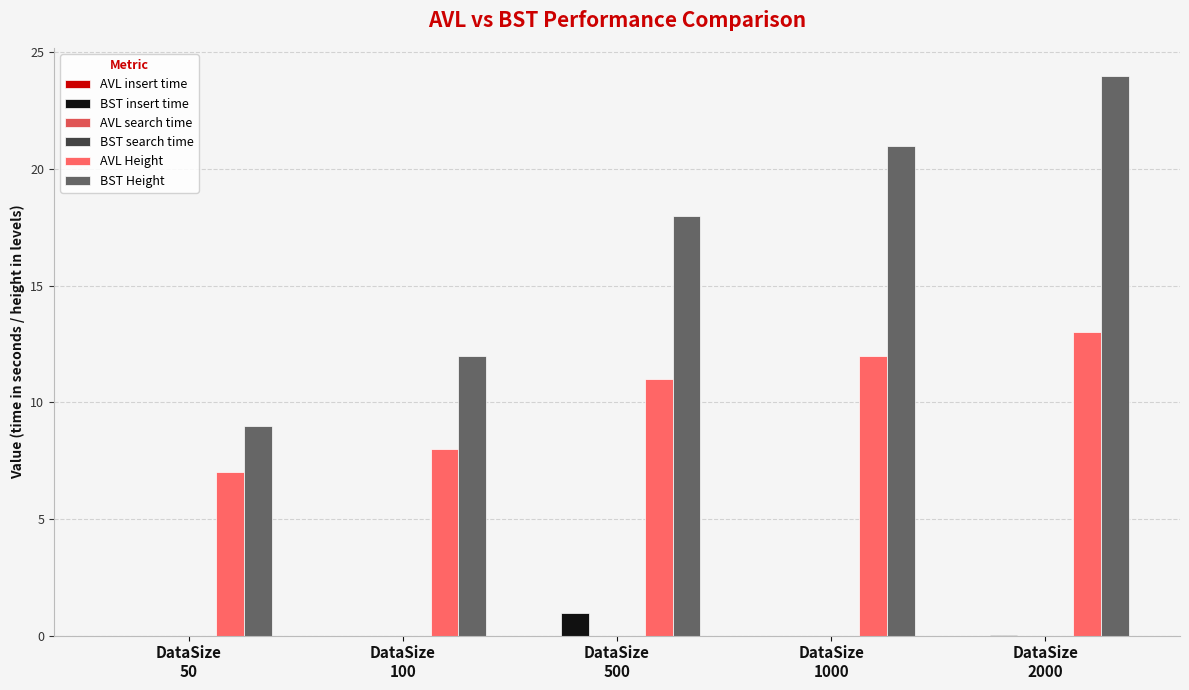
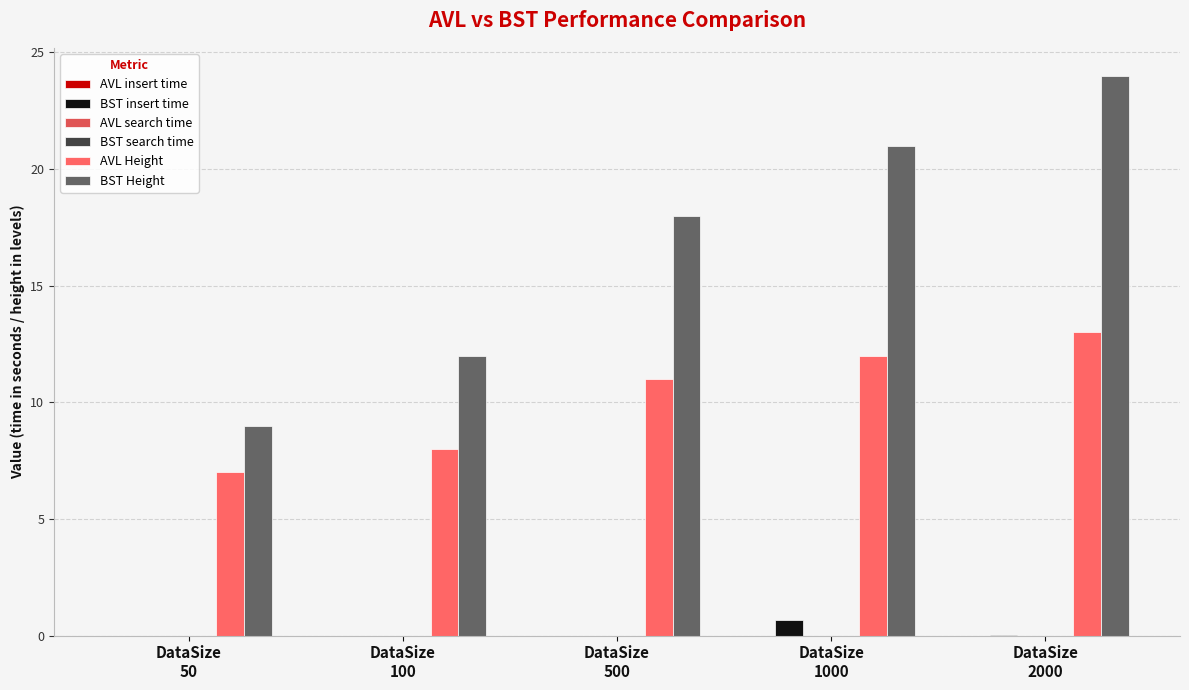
BST insert time, DataSize 500: 1.0 -> 0.0
BST insert time, DataSize 1000: 0.0 -> 0.7
